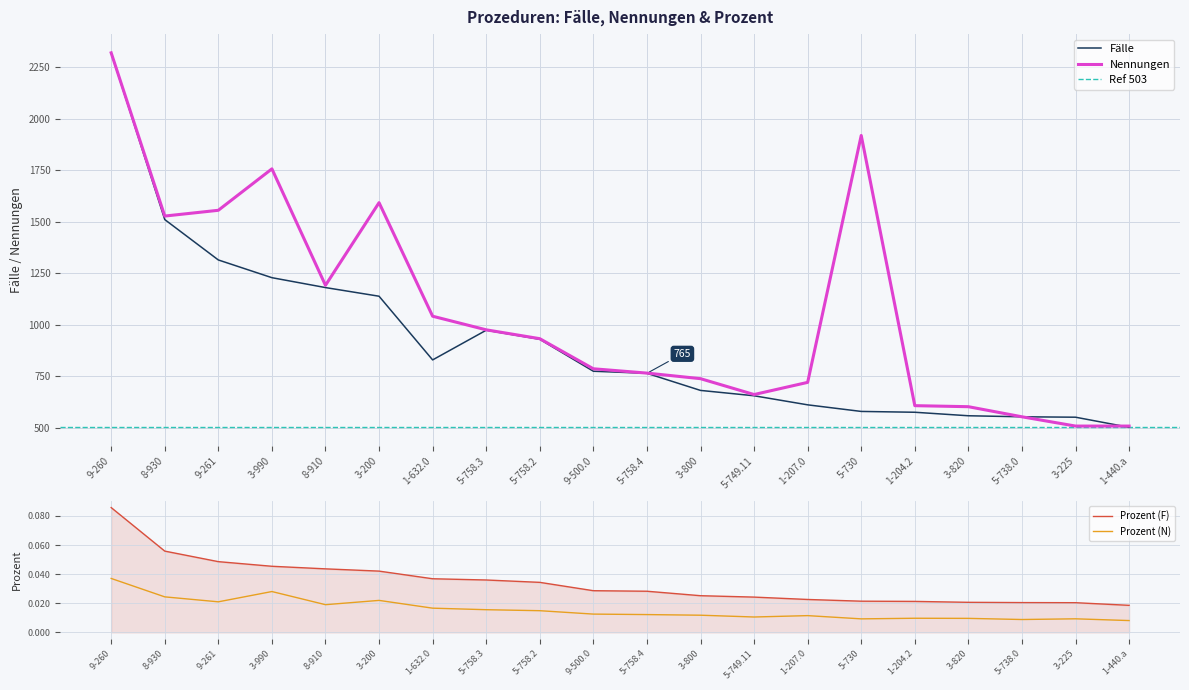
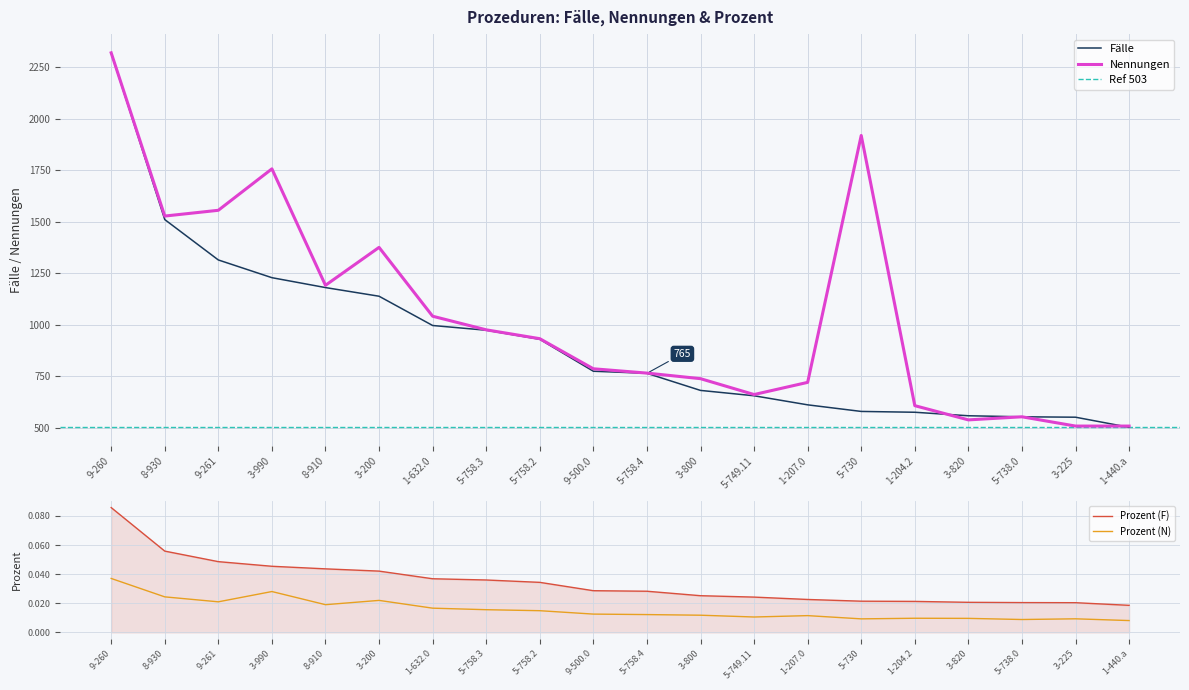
Prozeduren: Fälle, Nennungen & Prozent, Nennungen, 3-200: 1590 -> 1380
Prozeduren: Fälle, Nennungen & Prozent, Fälle, 1-632.0: 830 -> 1000
Prozeduren: Fälle, Nennungen & Prozent, Nennungen, 3-820: 600 -> 540
